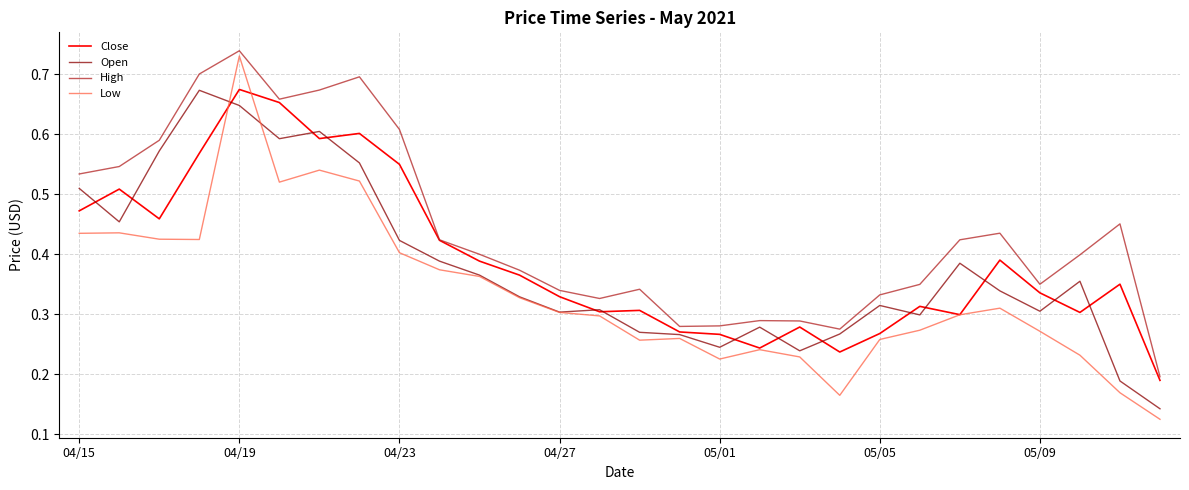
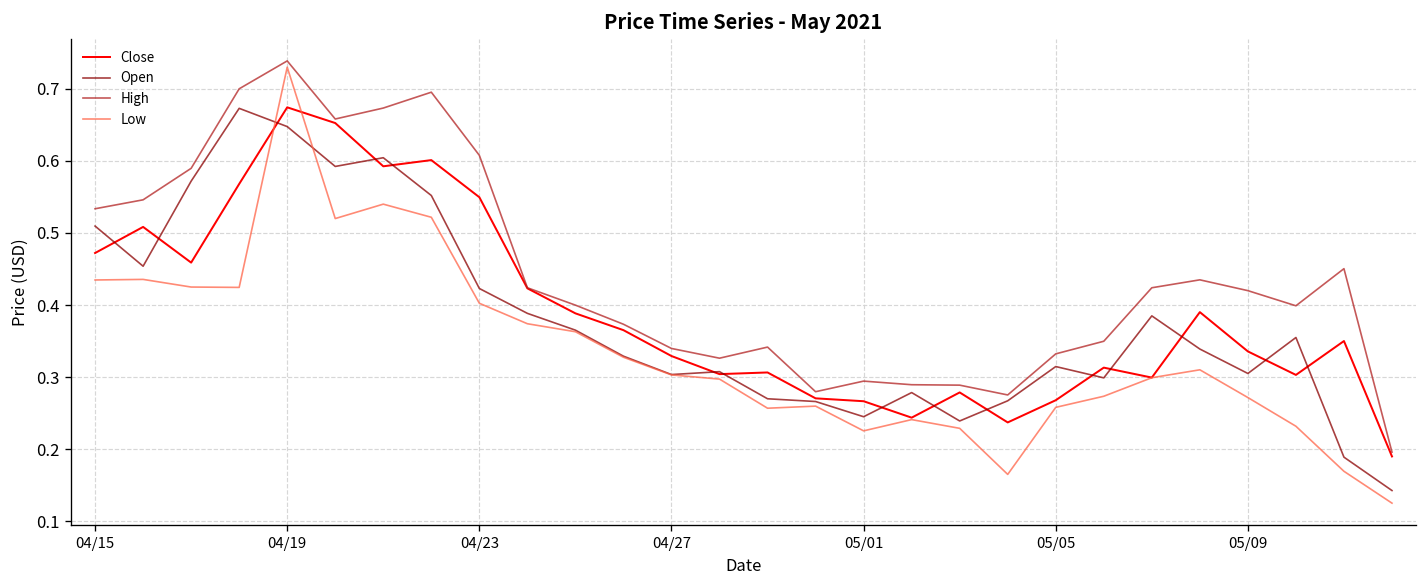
High, 05/01: 0.28 -> 0.29
High, 05/09: 0.35 -> 0.42
